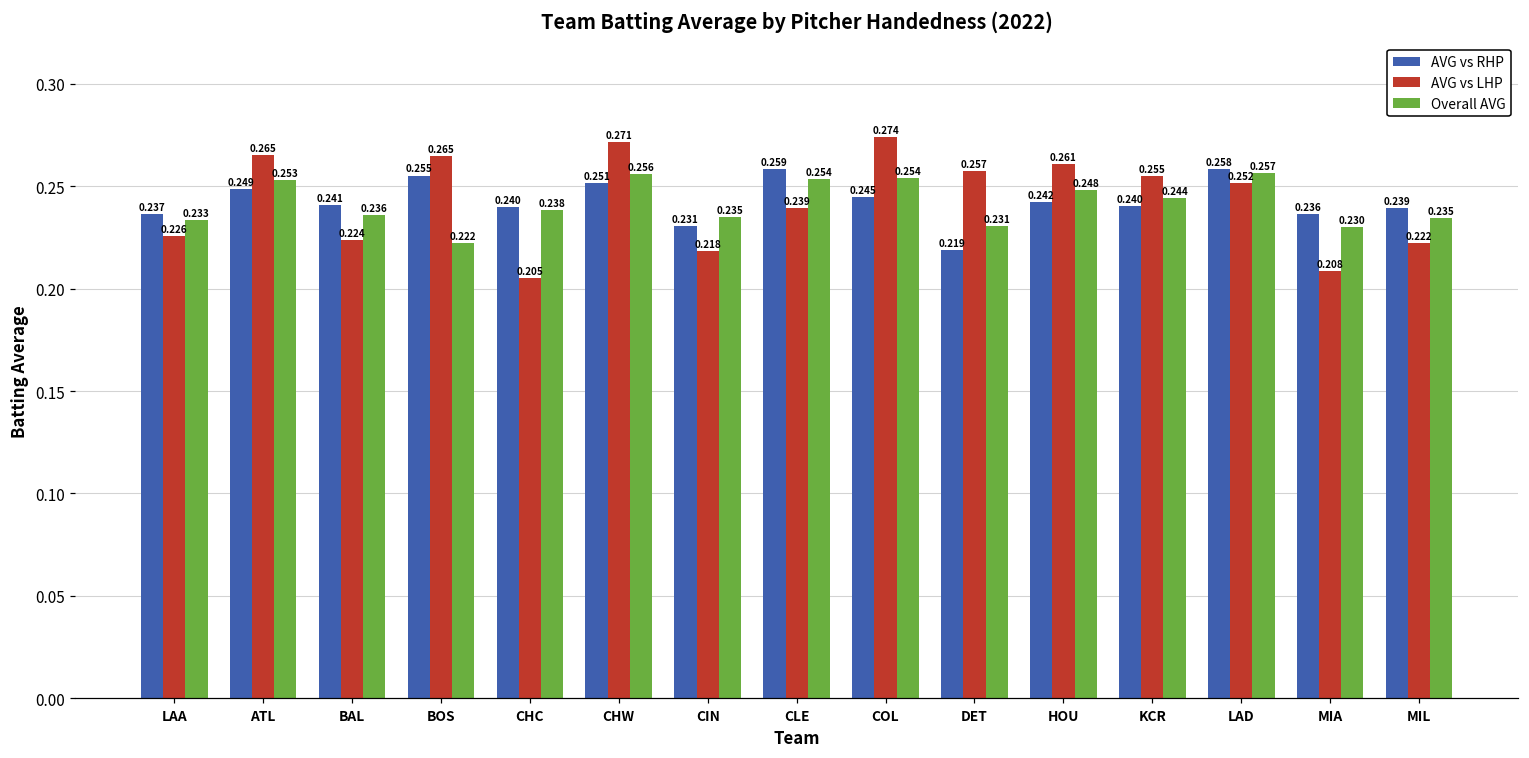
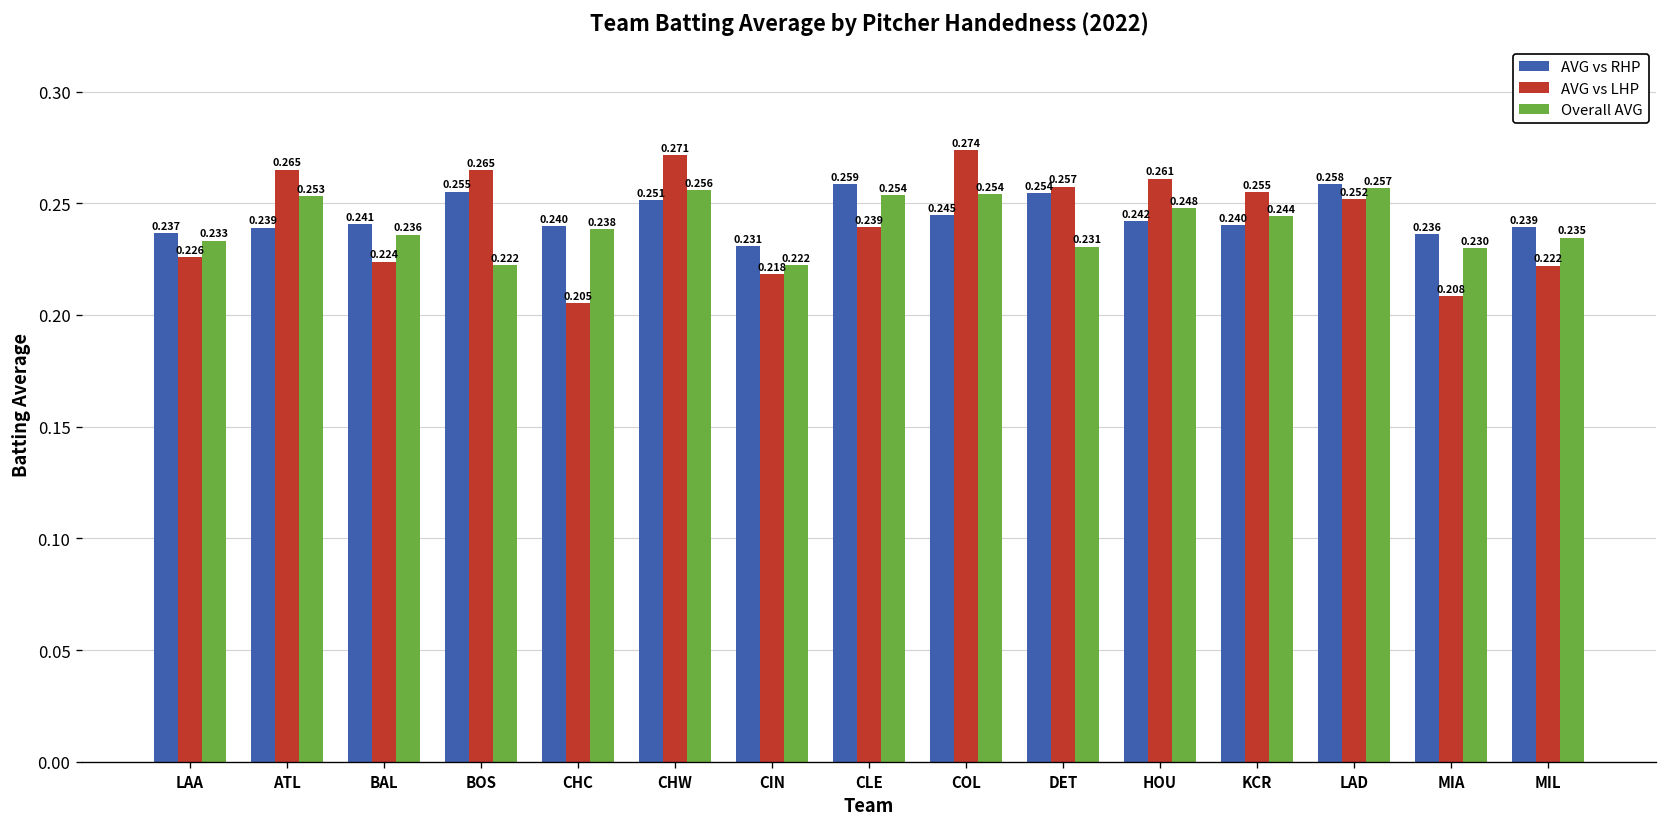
AVG vs RHP, ATL: 0.249 -> 0.239
Overall AVG, CIN: 0.235 -> 0.222
AVG vs RHP, DET: 0.219 -> 0.254
